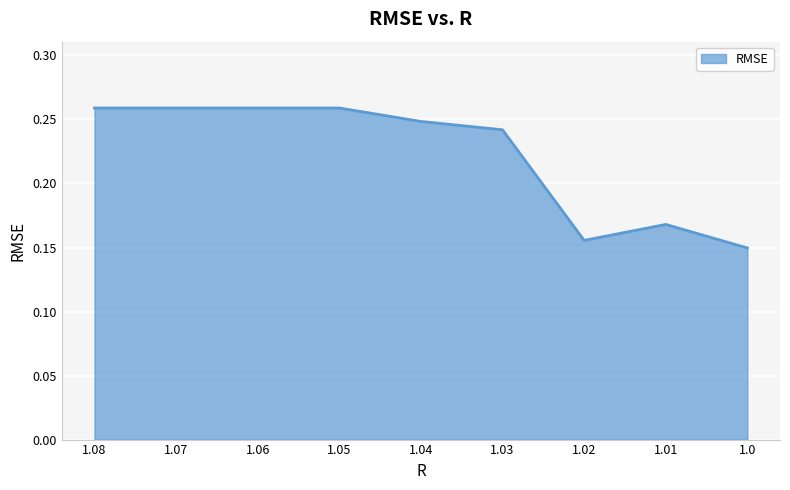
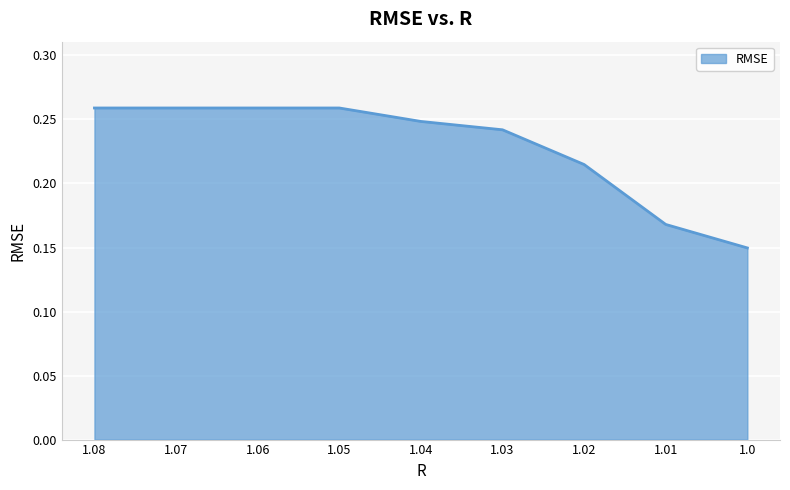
1.02: 0.156 -> 0.215
